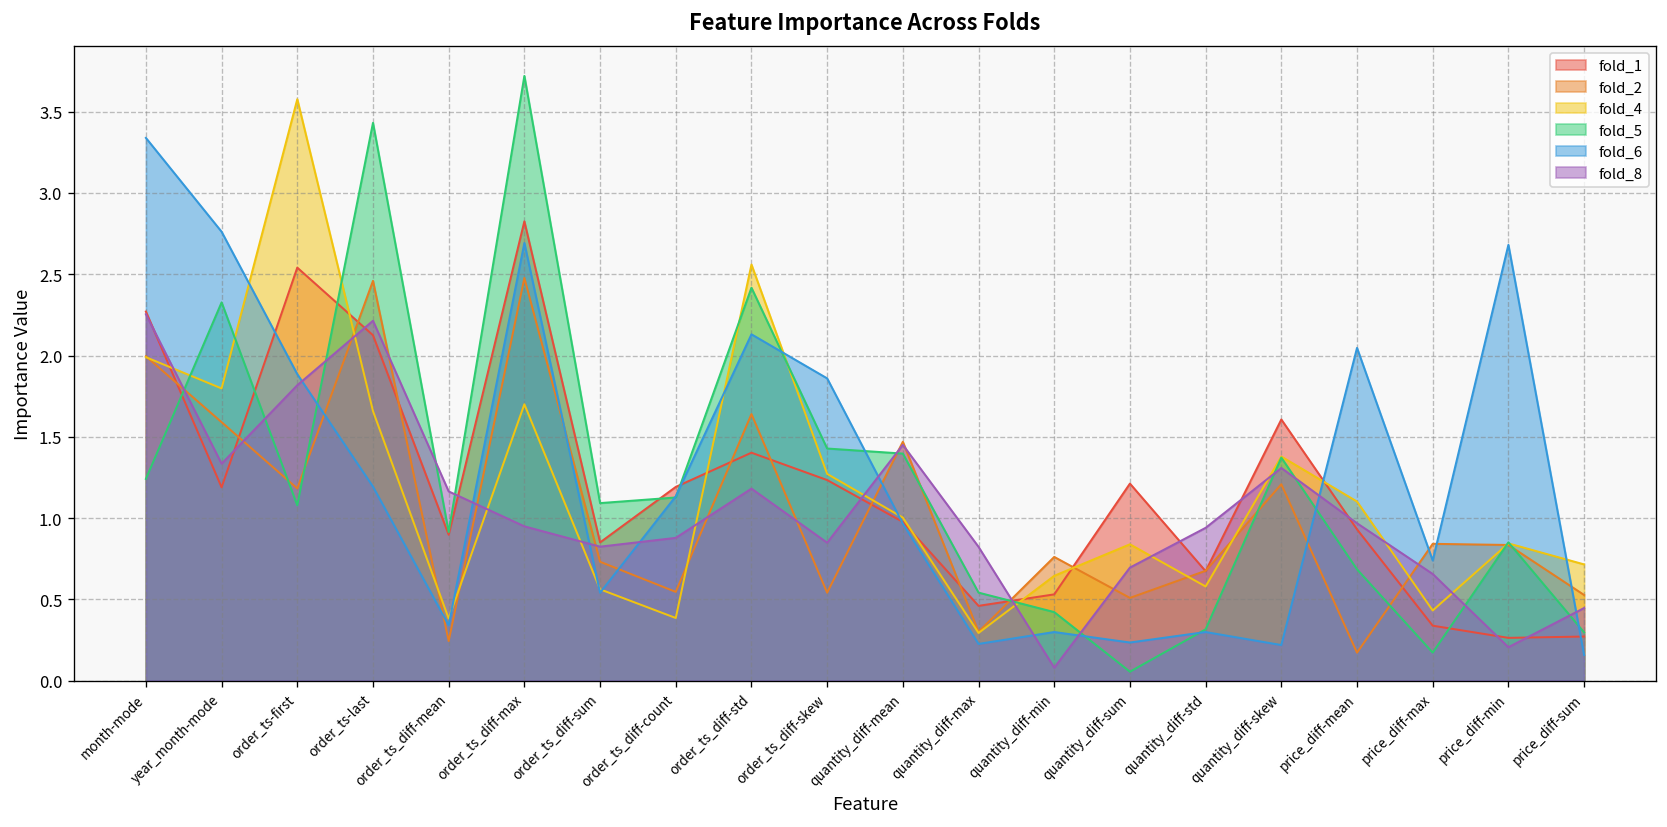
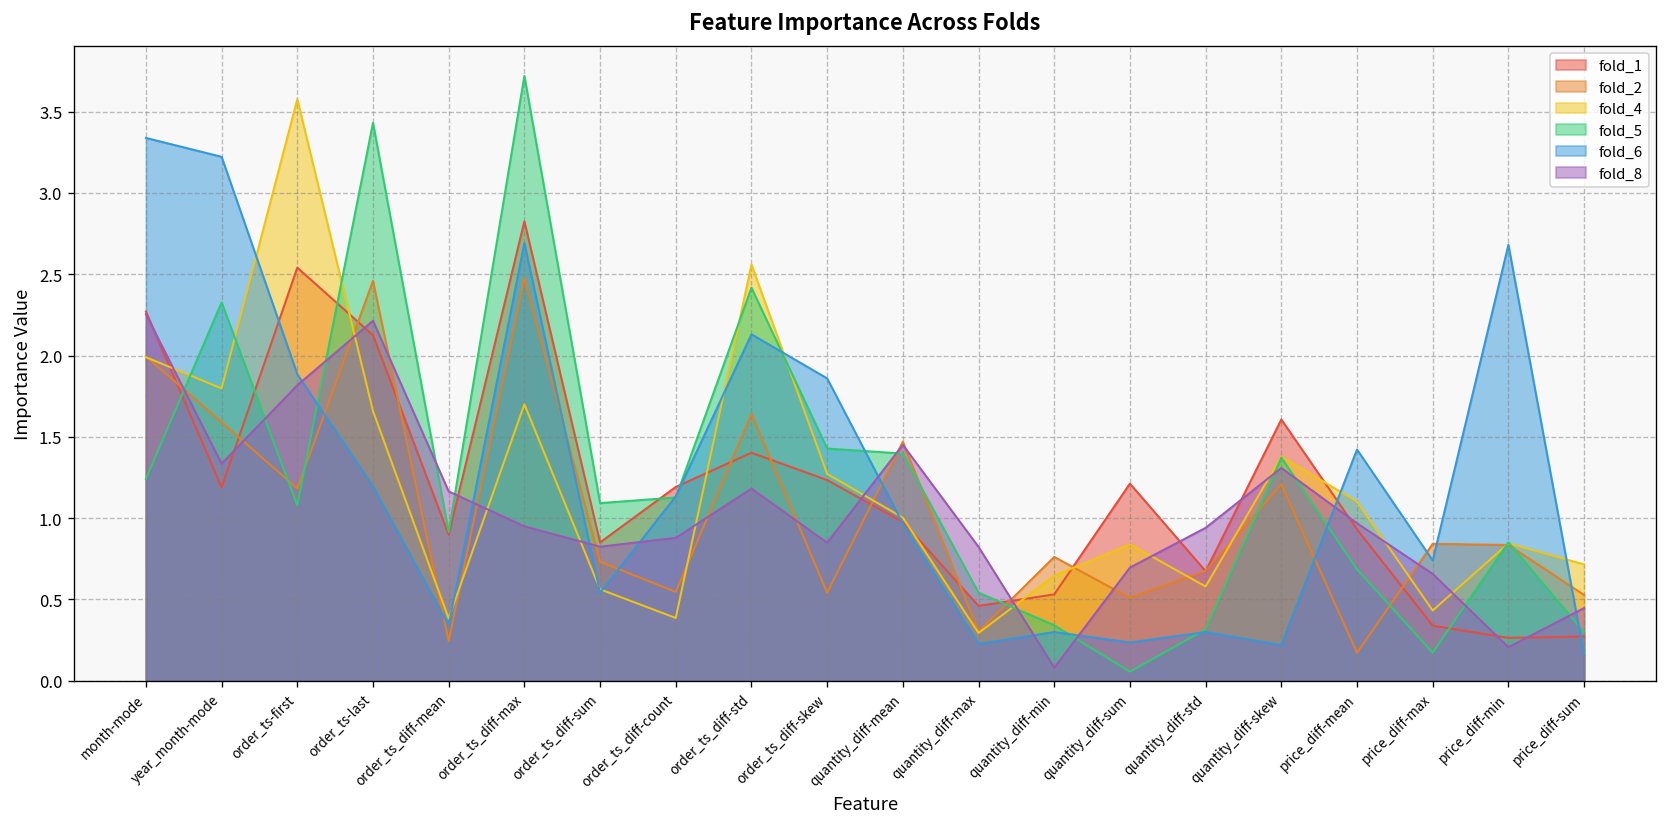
fold_6, year_month-mode: 2.76 -> 3.22
fold_5, quantity_diff-min: 0.42 -> 0.34
fold_6, price_diff-mean: 2.05 -> 1.42
